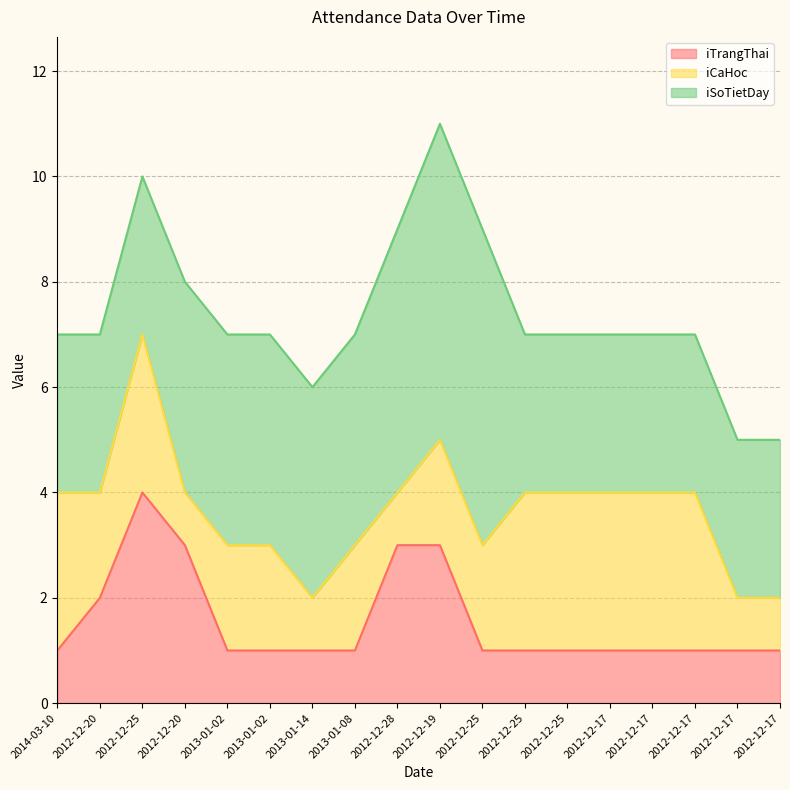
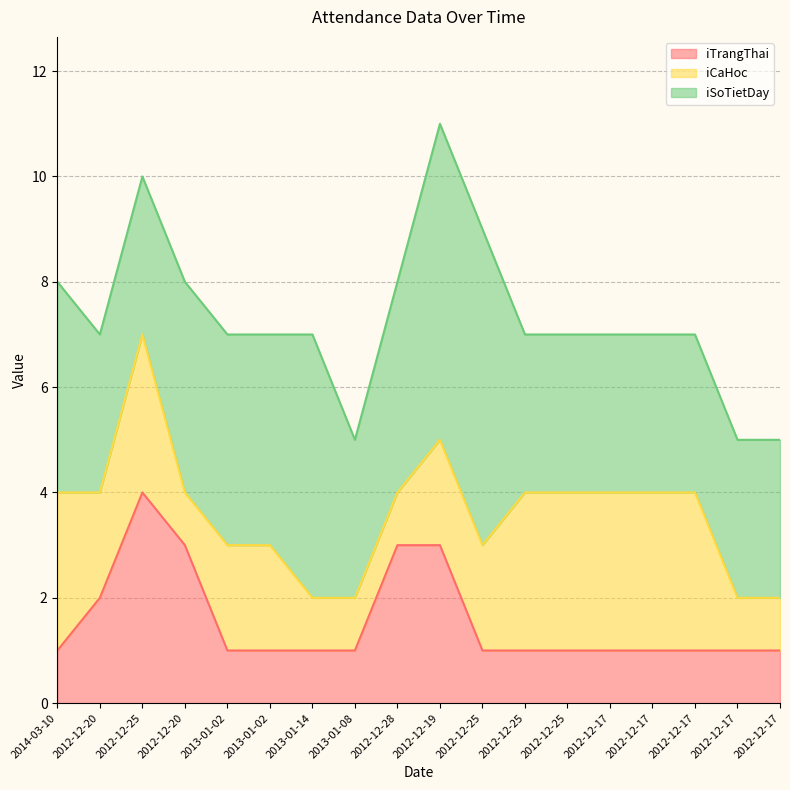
iSoTietDay, 2014-03-10: 3 -> 4
iSoTietDay, 2013-01-14: 4 -> 5
iCaHoc, 2013-01-08: 2 -> 1
iSoTietDay, 2013-01-08: 4 -> 3
iSoTietDay, 2012-12-28: 5 -> 4
